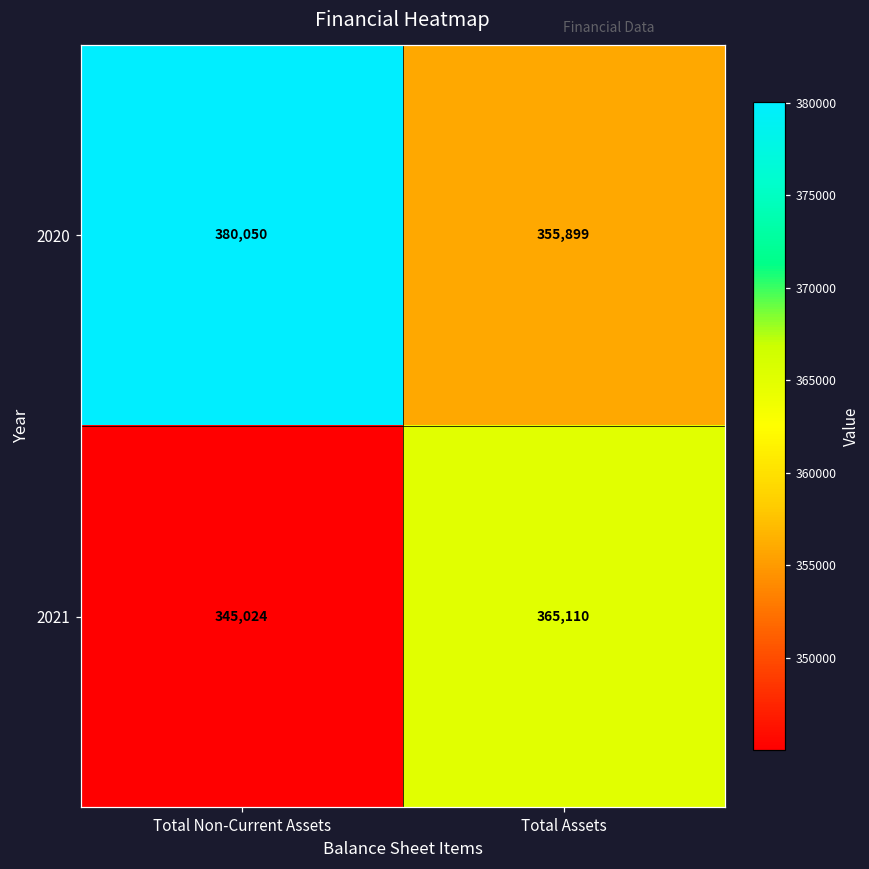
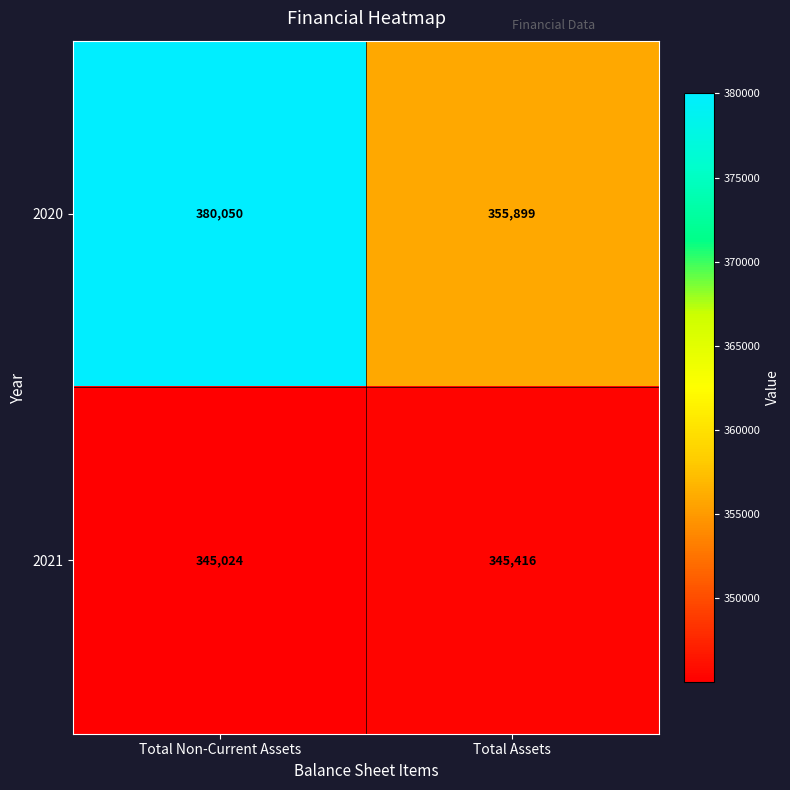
2021, Total Assets: 365,110 -> 345,416
